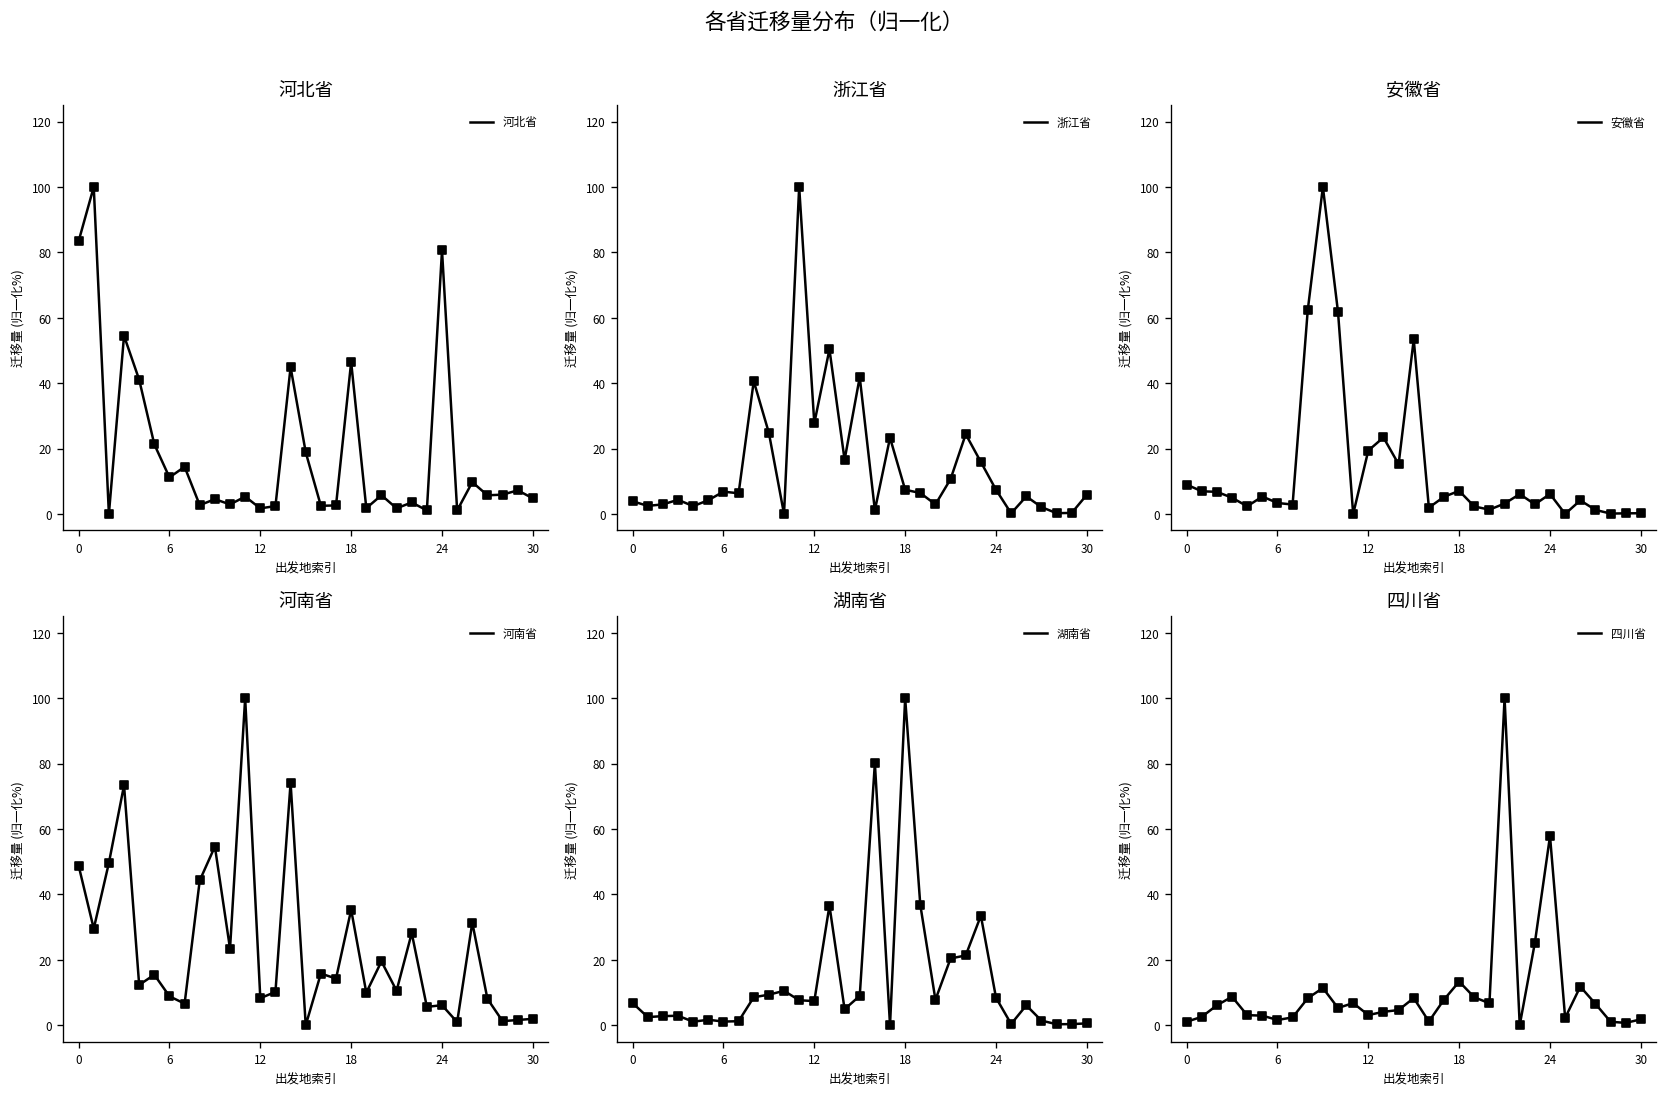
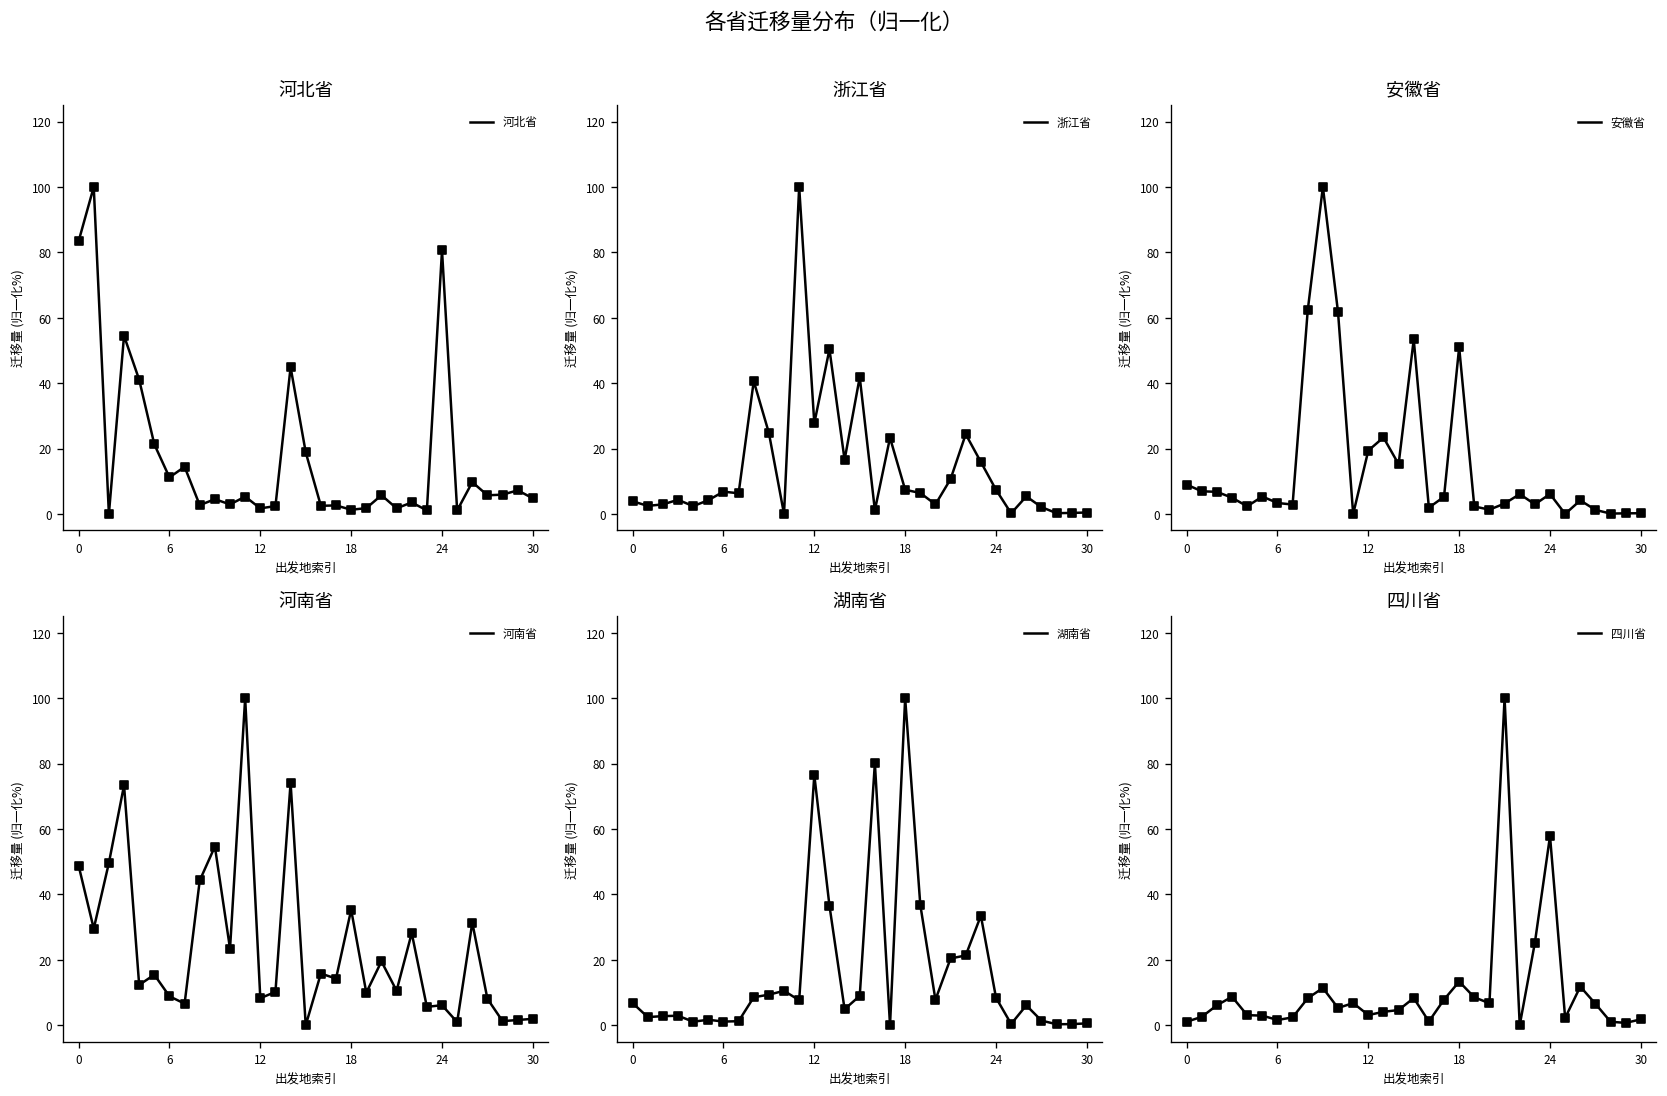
河北省, 18: 46 -> 1
浙江省, 30: 6 -> 0
安徽省, 18: 7 -> 51
湖南省, 12: 7 -> 76
